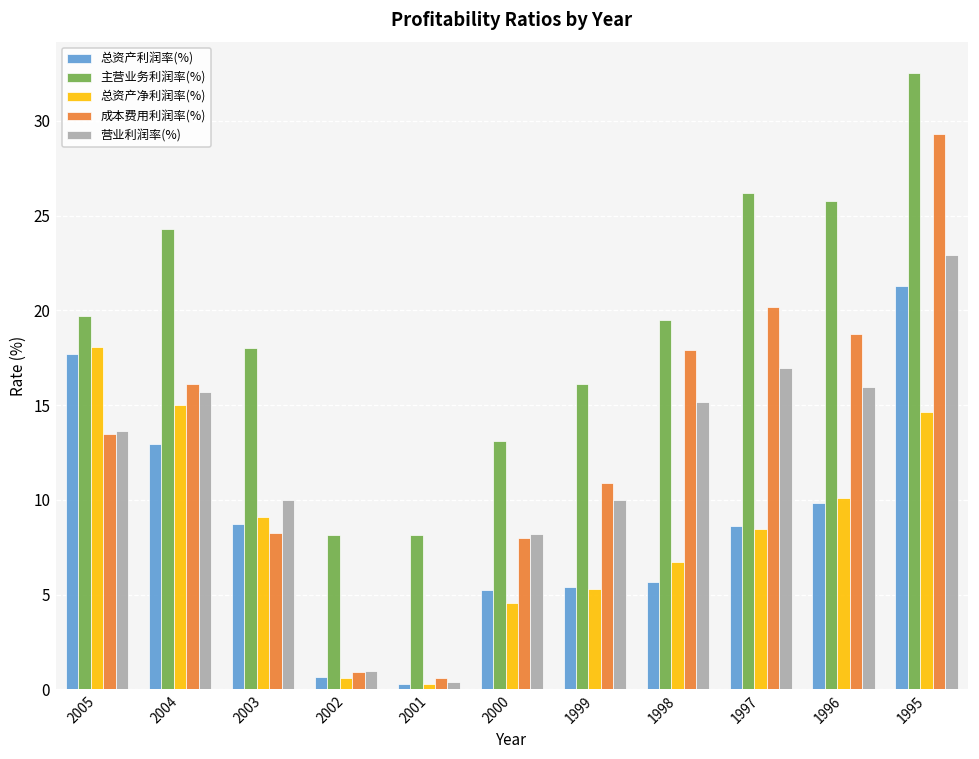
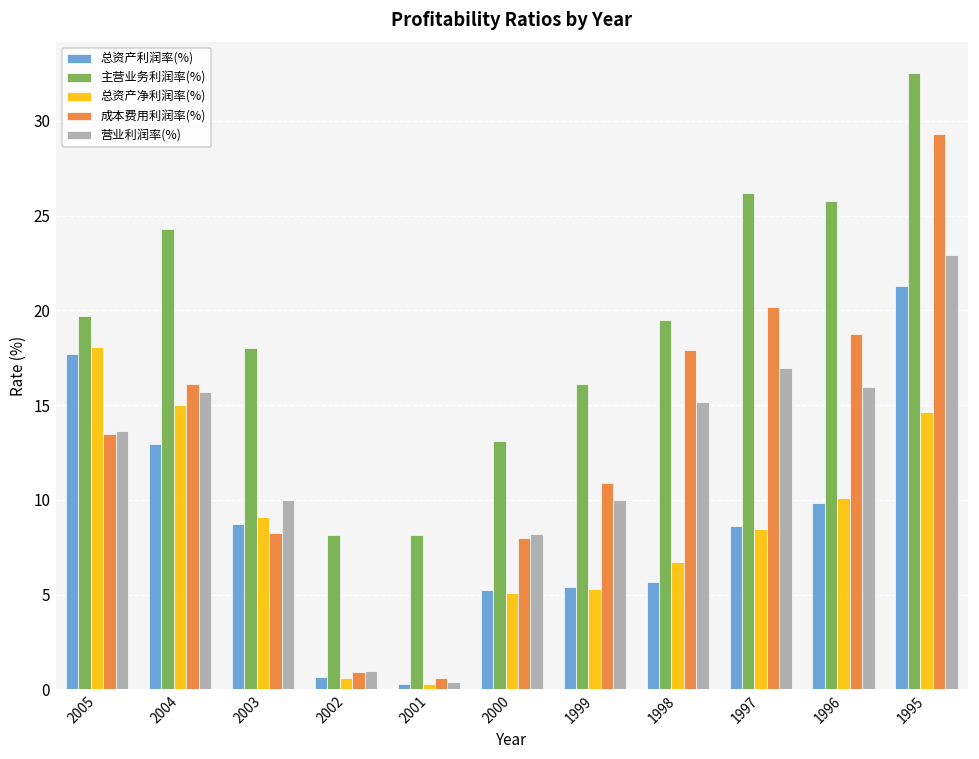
总资产净利润率(%), 2000: 4.6 -> 5.1
